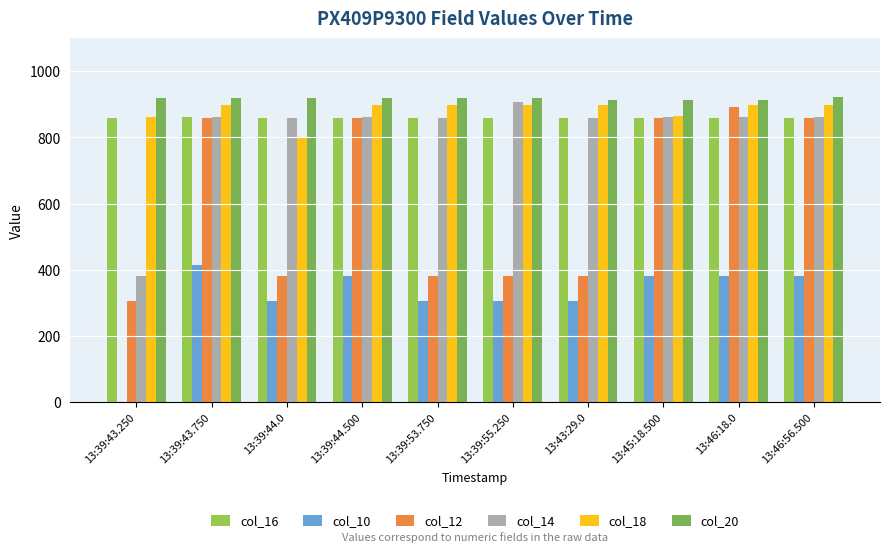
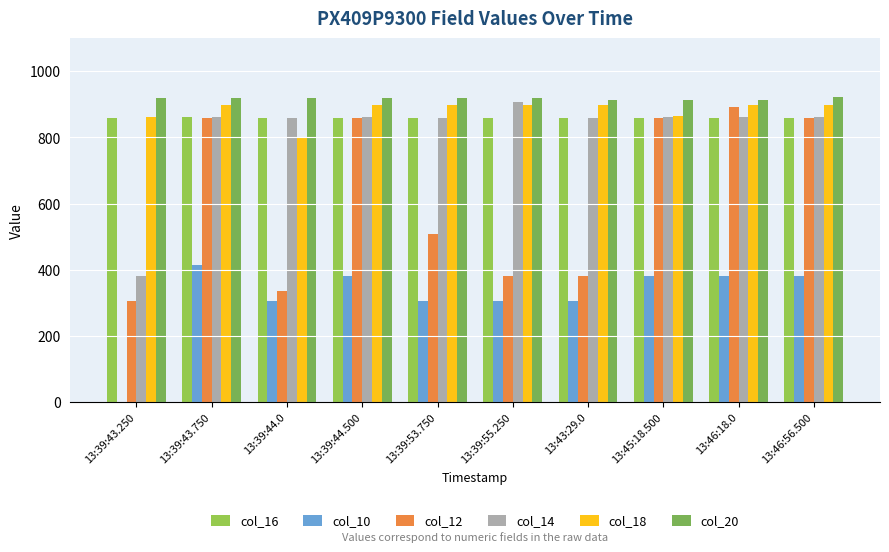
col_12, 13:39:44.0: 380 -> 330
col_12, 13:39:53.750: 380 -> 510
